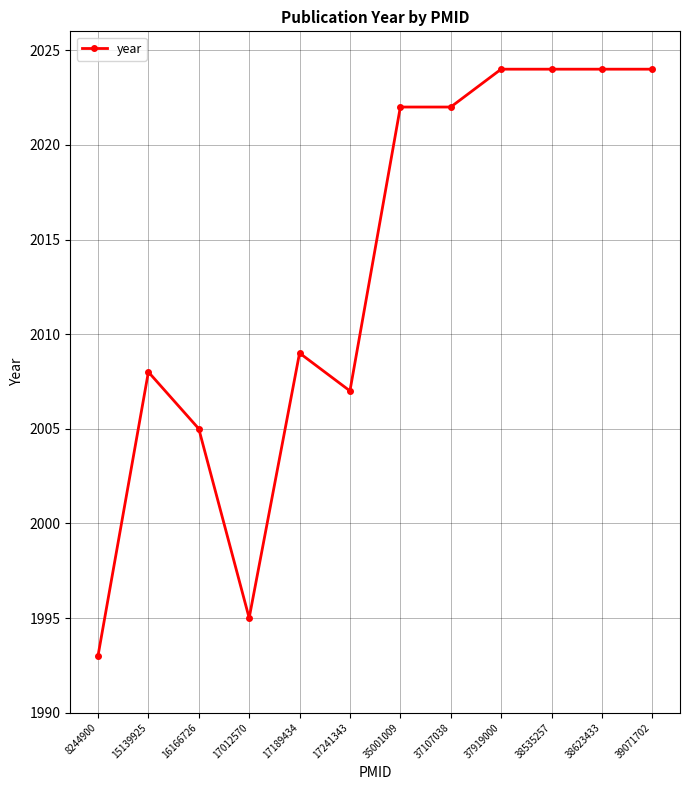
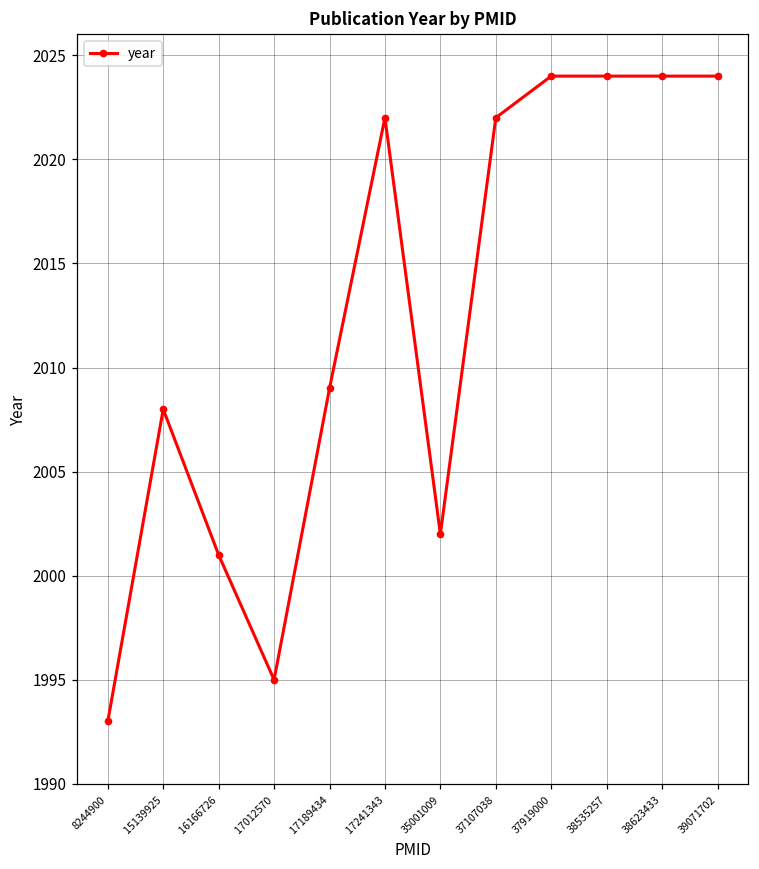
16166726: 2005 -> 2001
17241343: 2007 -> 2022
35001009: 2022 -> 2002
